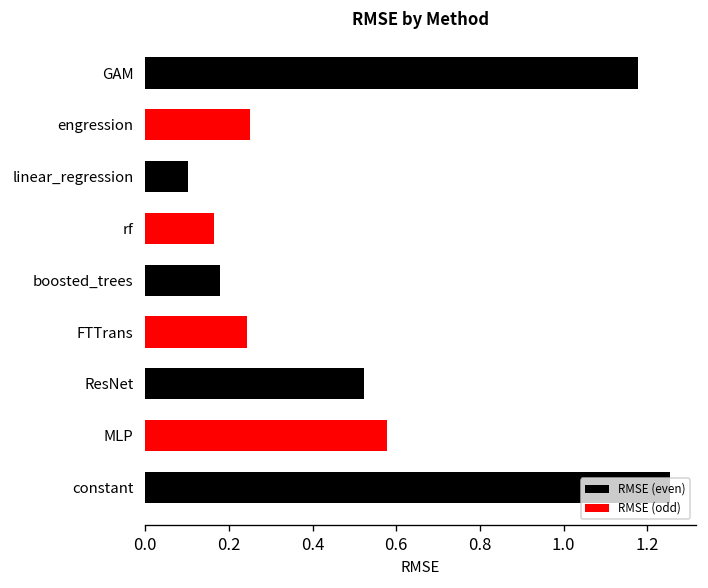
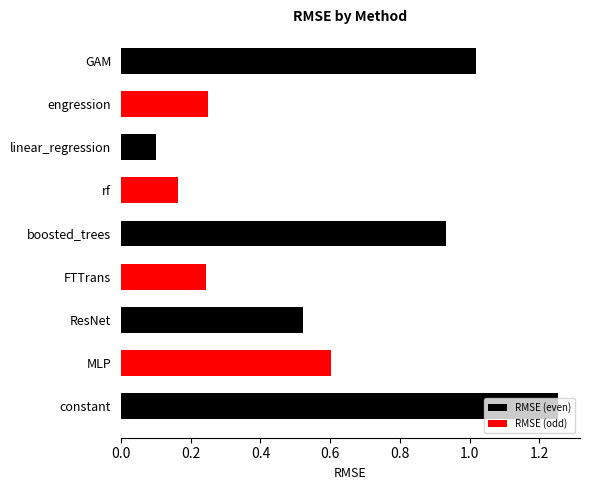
GAM: 1.18 -> 1.02
boosted_trees: 0.18 -> 0.93
MLP: 0.58 -> 0.60
